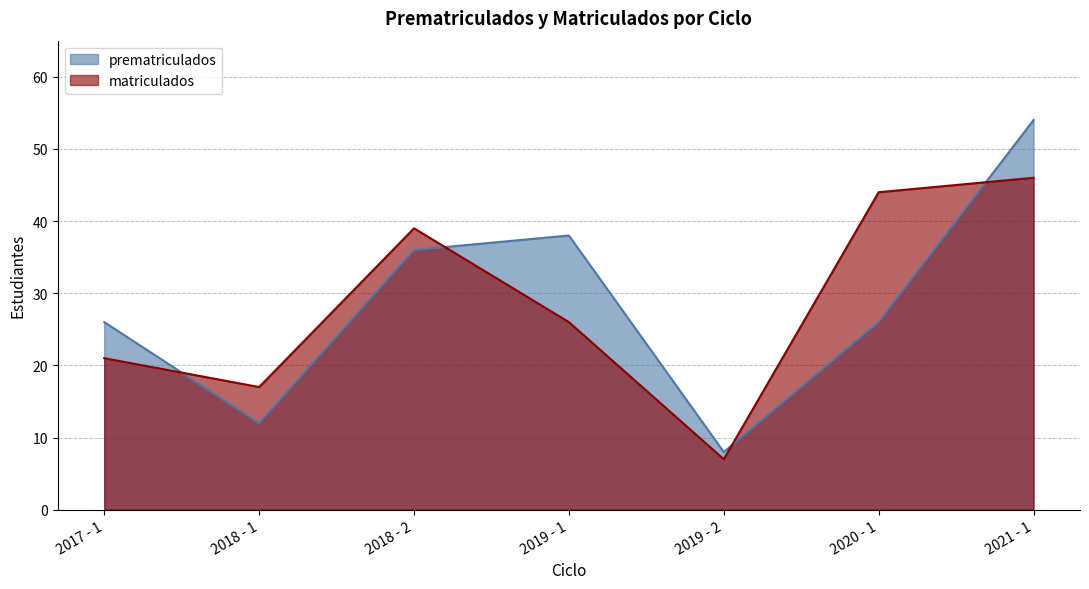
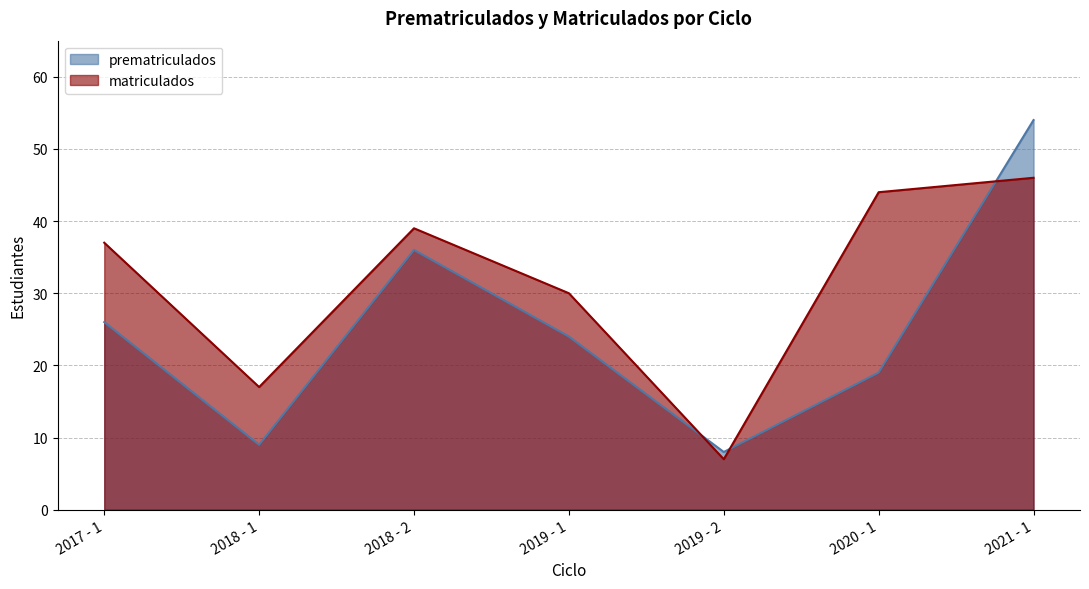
matriculados, 2017 - 1: 21 -> 37
prematriculados, 2018 - 1: 12 -> 9
prematriculados, 2019 - 1: 38 -> 24
matriculados, 2019 - 1: 26 -> 30
prematriculados, 2020 - 1: 26 -> 19
